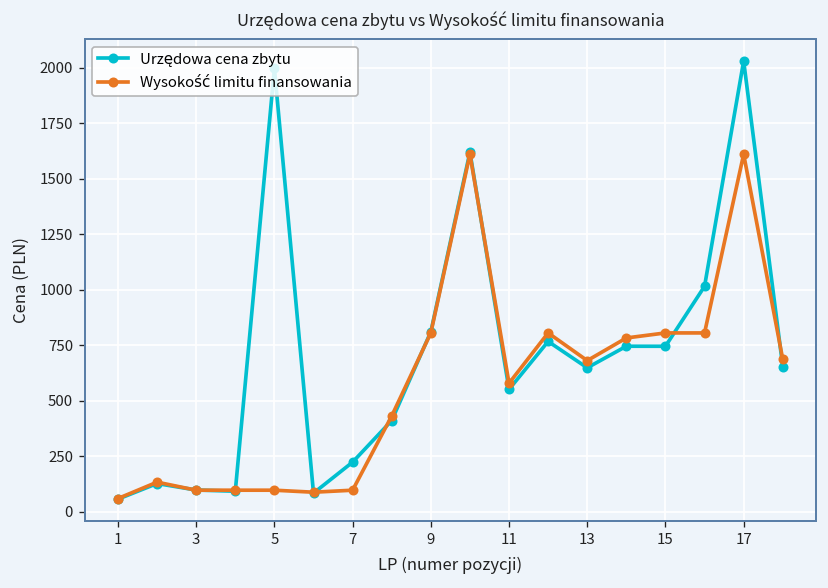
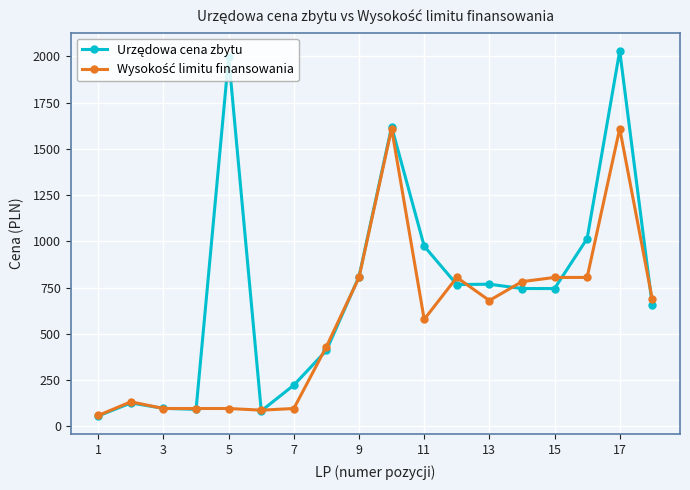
Urzędowa cena zbytu, 11: 550 -> 970
Urzędowa cena zbytu, 13: 650 -> 770
